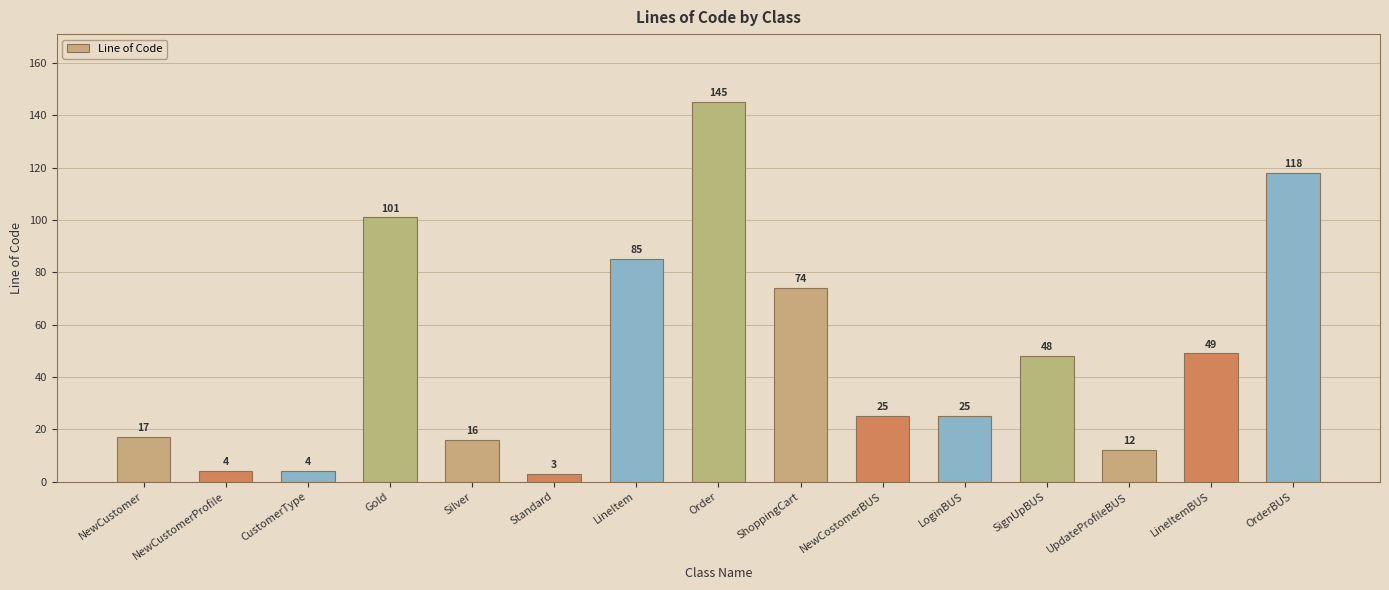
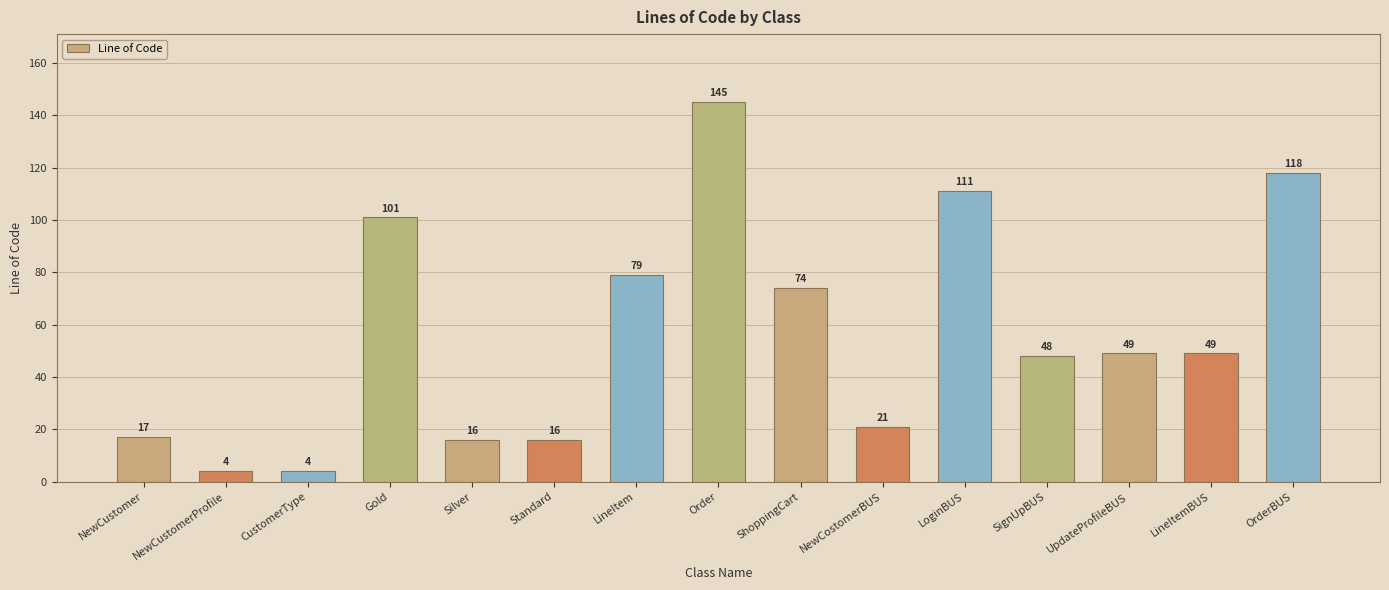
Standard: 3 -> 16
LineItem: 85 -> 79
NewCostomerBUS: 25 -> 21
LoginBUS: 25 -> 111
UpdateProfileBUS: 12 -> 49
